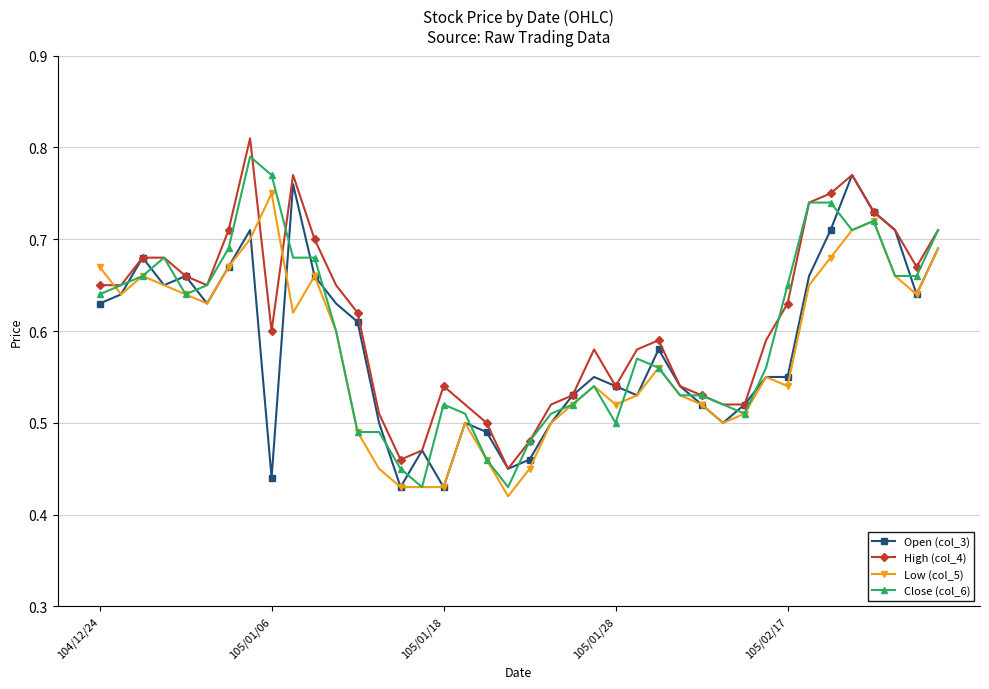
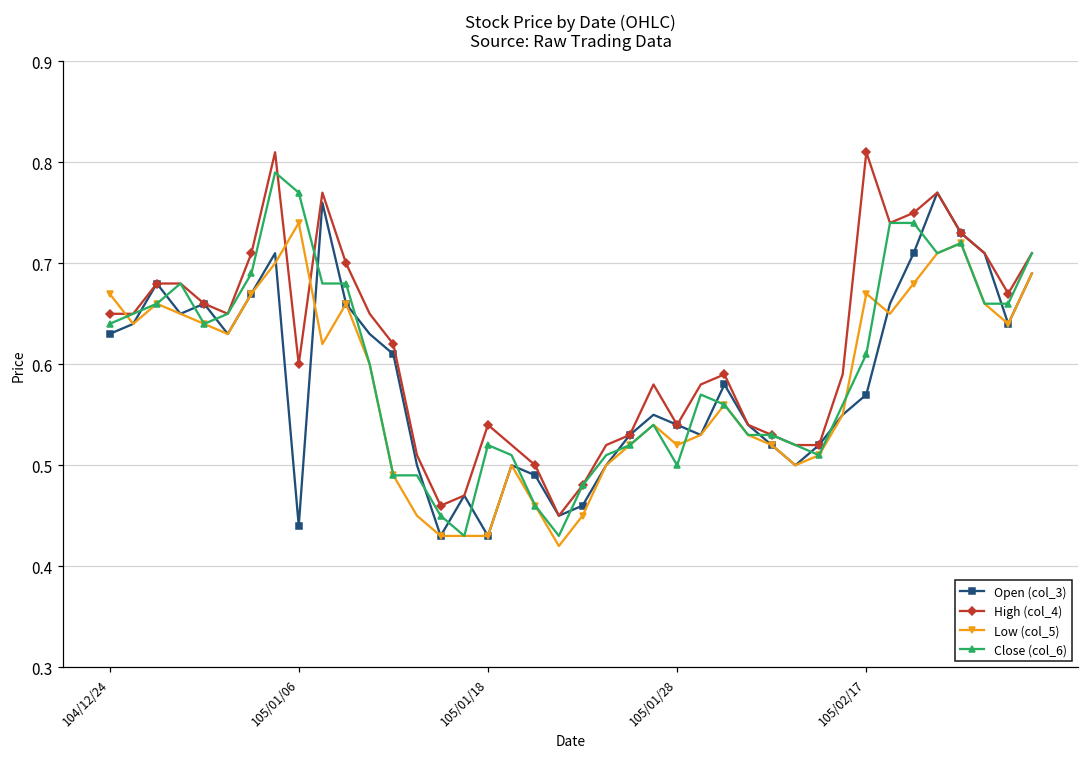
Low (col_5), 105/01/06: 0.75 -> 0.74
Open (col_3), 105/02/17: 0.55 -> 0.57
High (col_4), 105/02/17: 0.63 -> 0.81
Low (col_5), 105/02/17: 0.54 -> 0.67
Close (col_6), 105/02/17: 0.65 -> 0.61
